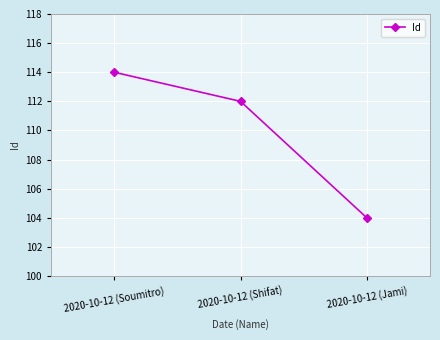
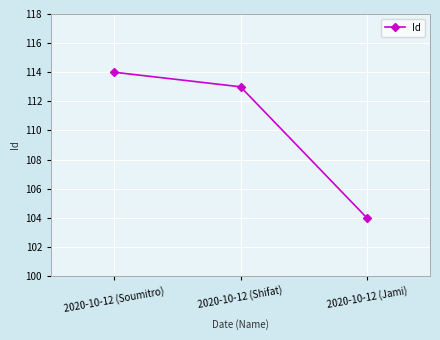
2020-10-12 (Shifat): 112 -> 113
